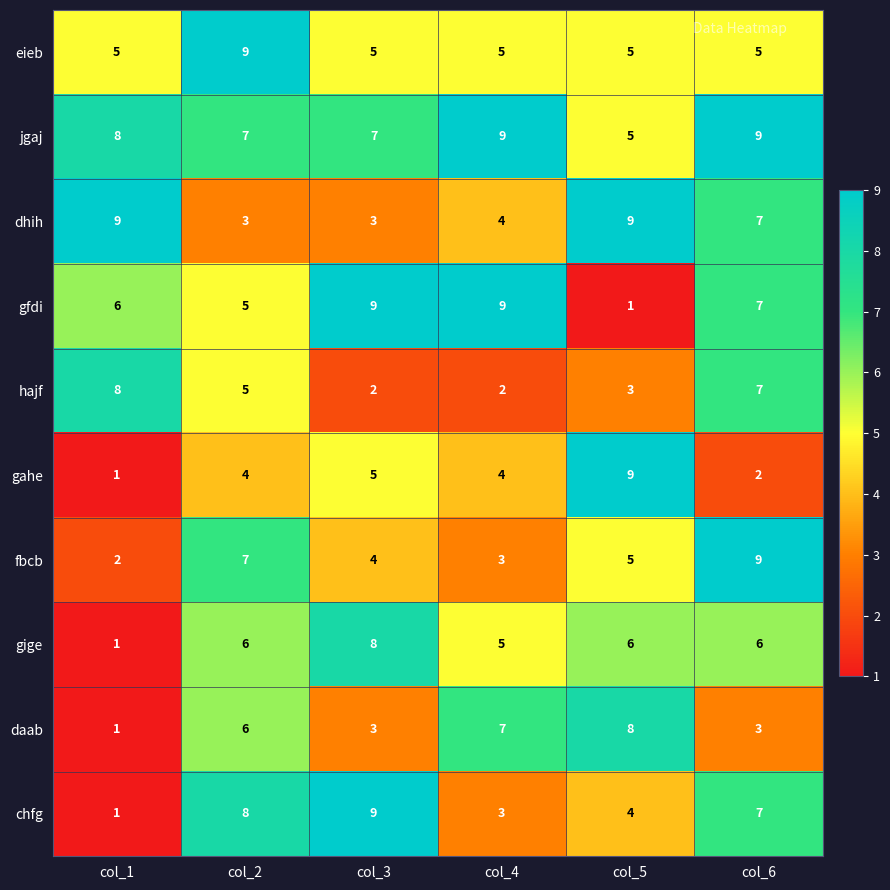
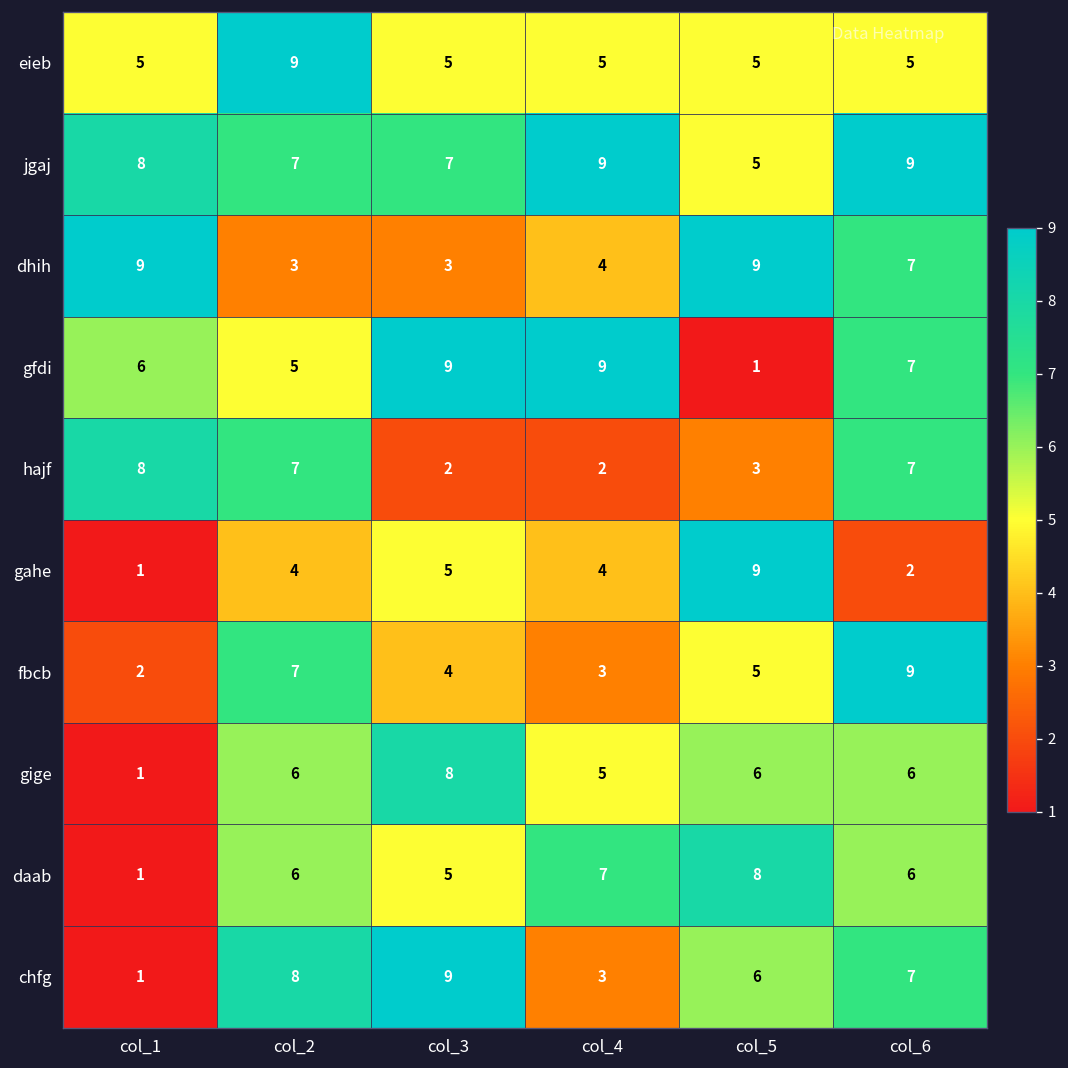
hajf, col_2: 5 -> 7
daab, col_3: 3 -> 5
daab, col_6: 3 -> 6
chfg, col_5: 4 -> 6
